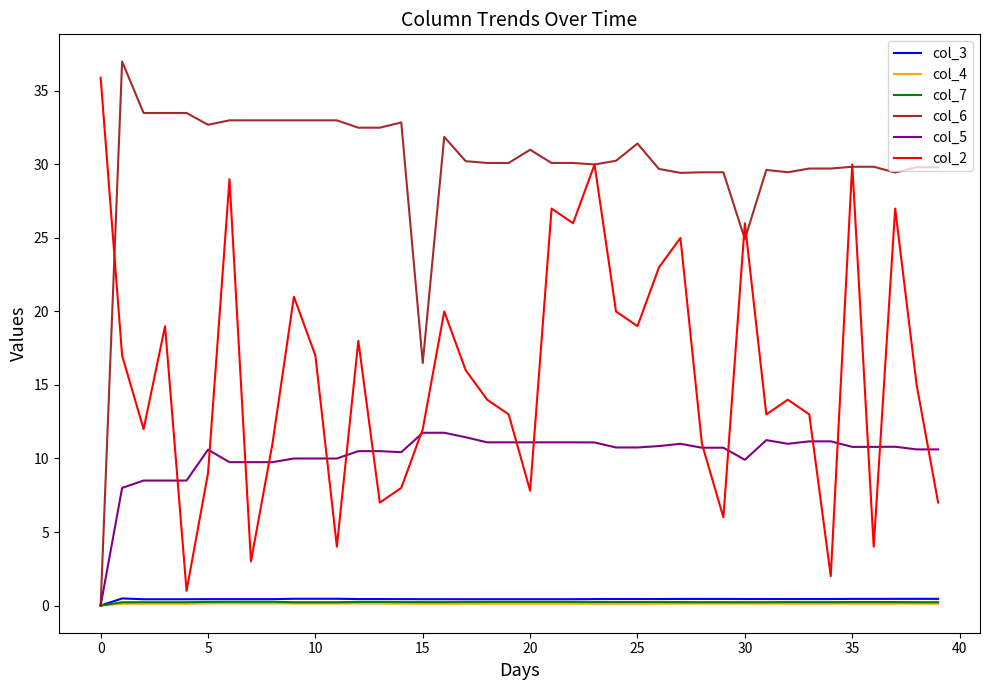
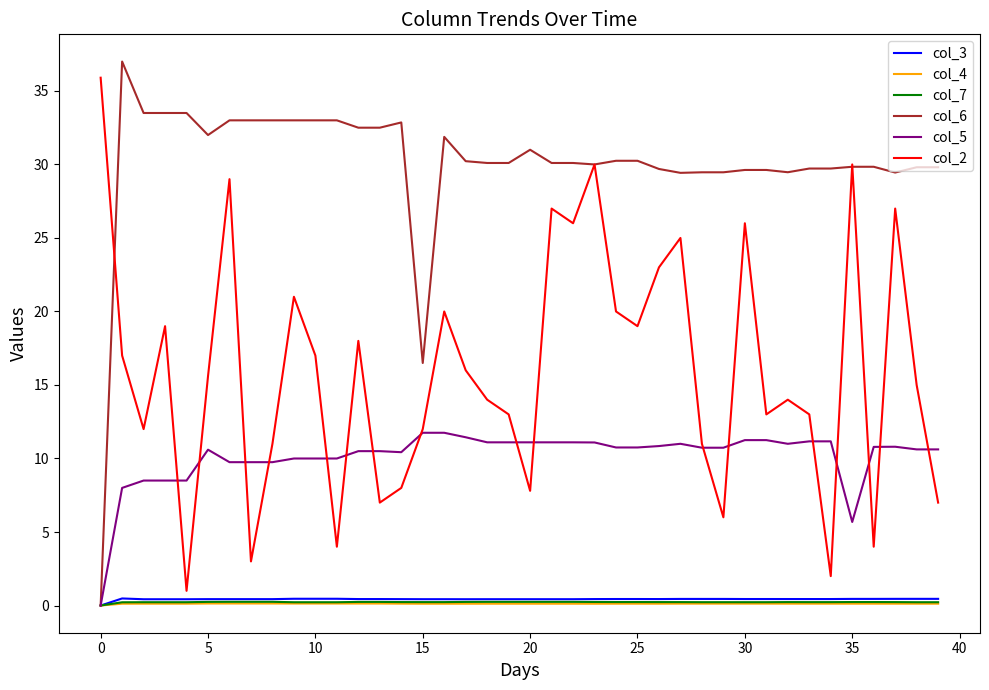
col_6, 5: 32.7 -> 32.0
col_2, 5: 9.0 -> 15.6
col_6, 25: 31.4 -> 30.3
col_6, 30: 24.9 -> 29.6
col_5, 30: 9.9 -> 11.3
col_5, 35: 10.8 -> 5.7
